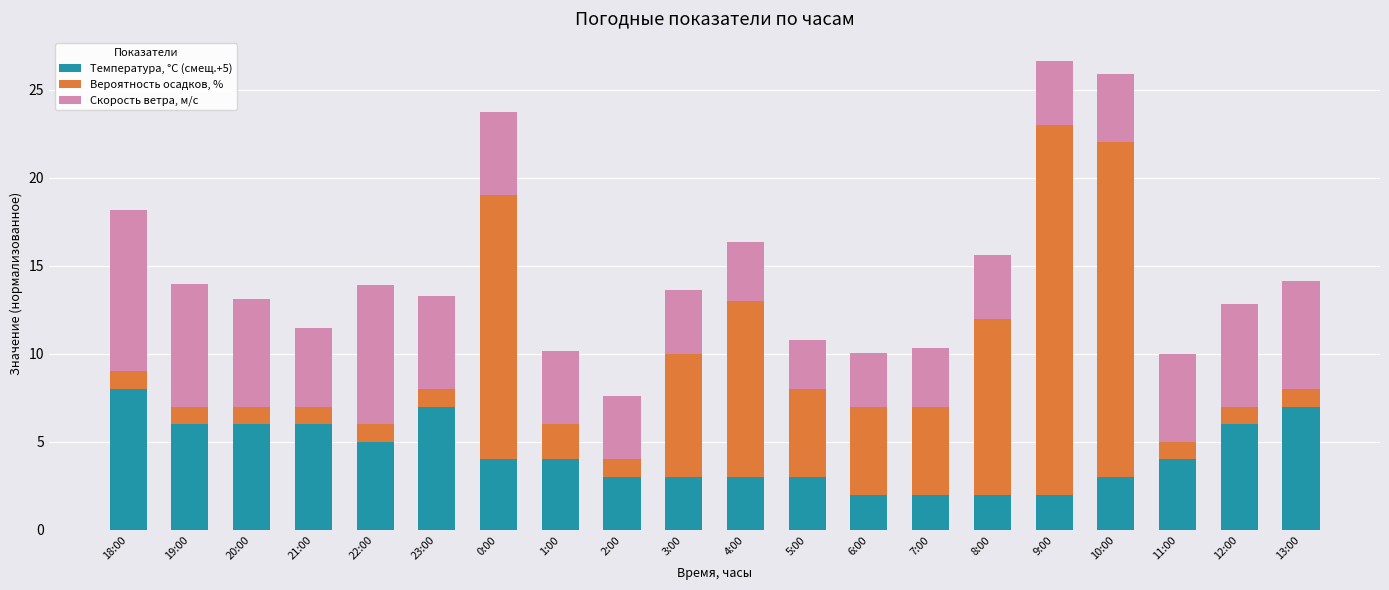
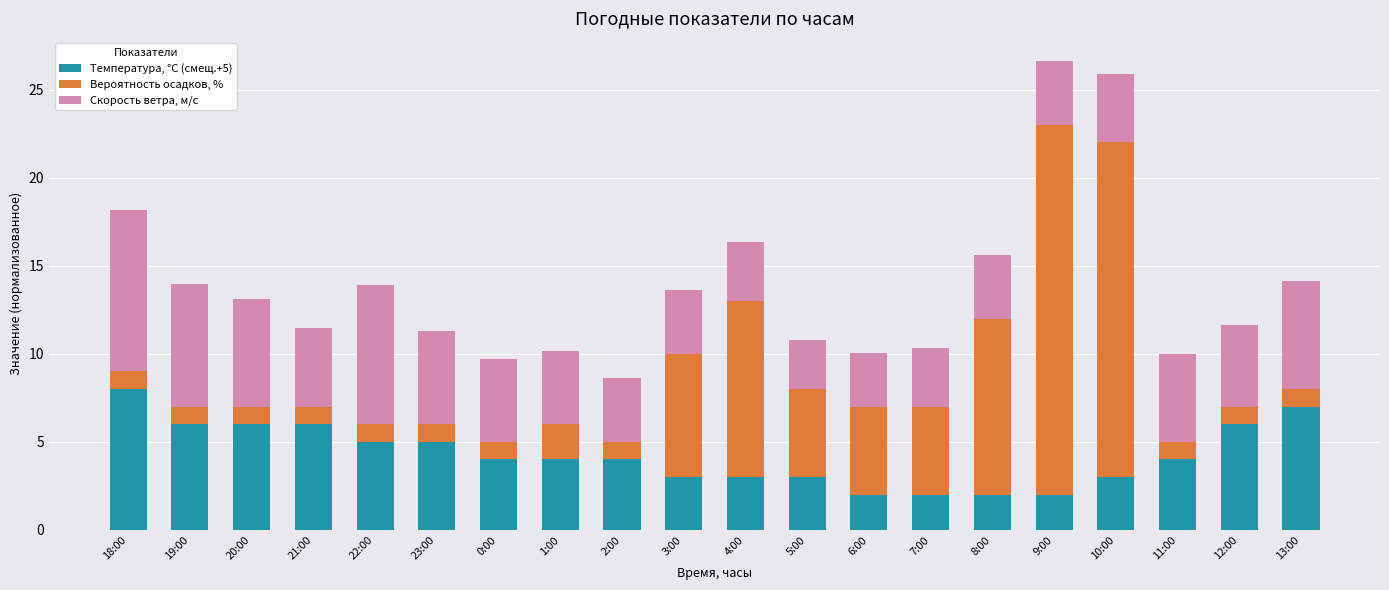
Температура, °C (смещ.+5), 23:00: 7.0 -> 5.0
Вероятность осадков, %, 0:00: 15 -> 1
Температура, °C (смещ.+5), 2:00: 3.0 -> 4.0
Скорость ветра, м/c, 12:00: 5.8 -> 4.6
